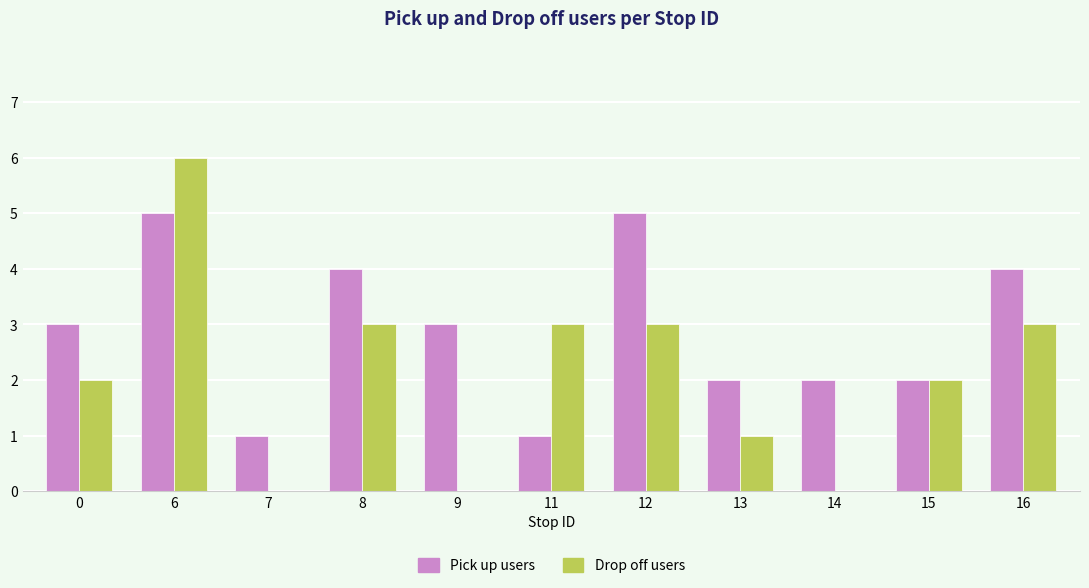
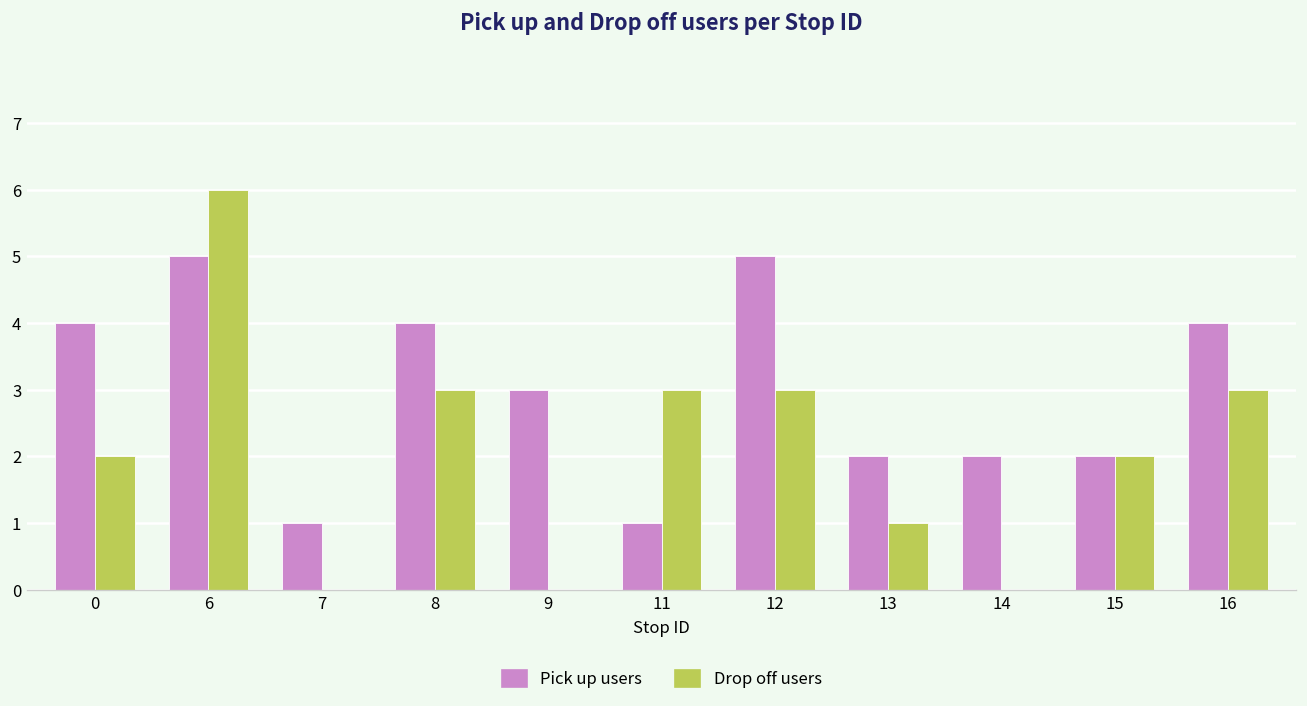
Pick up users, 0: 3 -> 4
